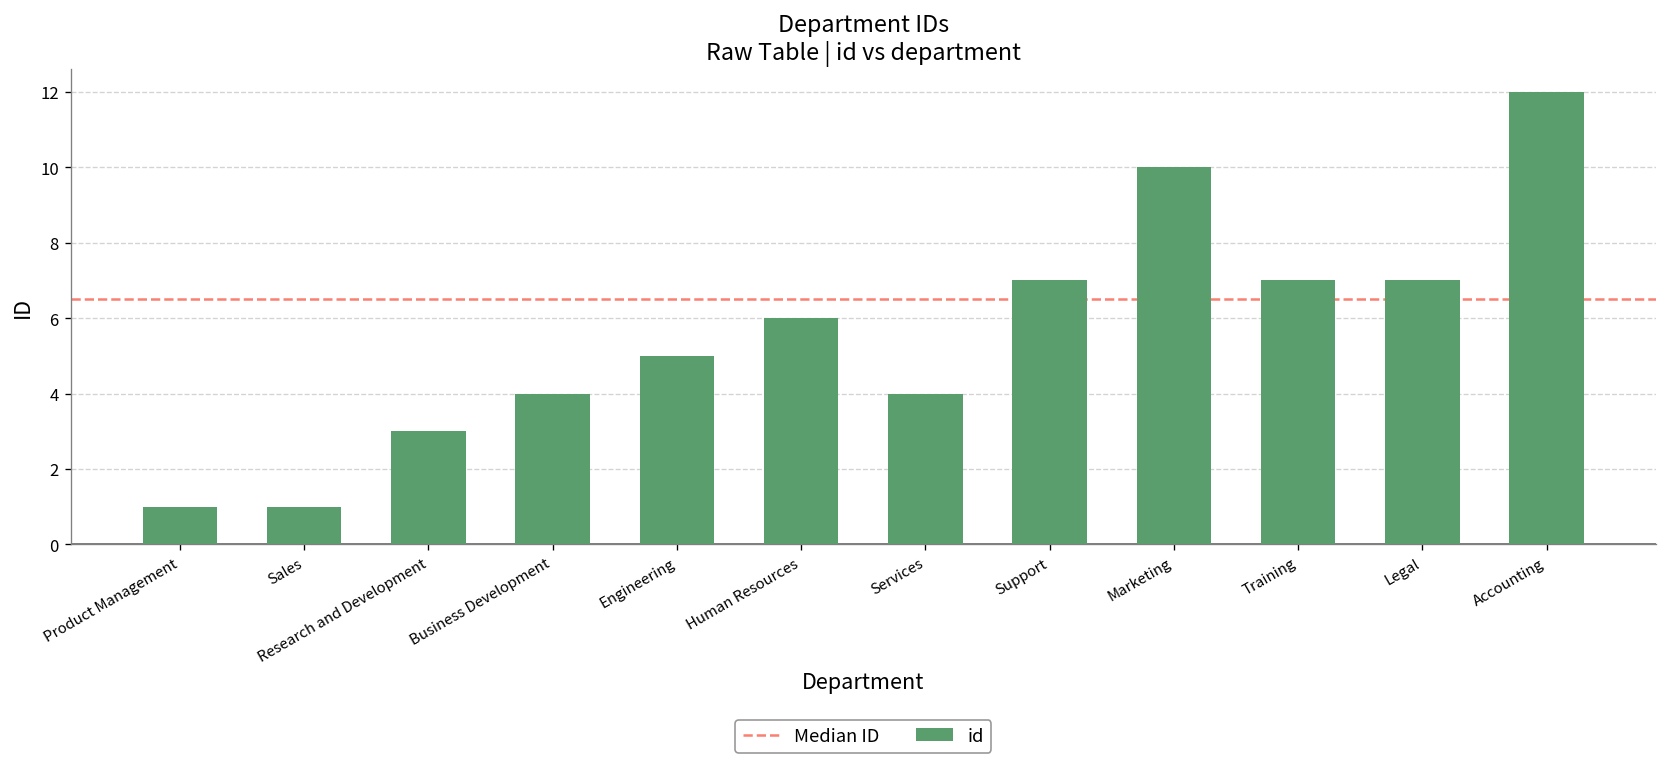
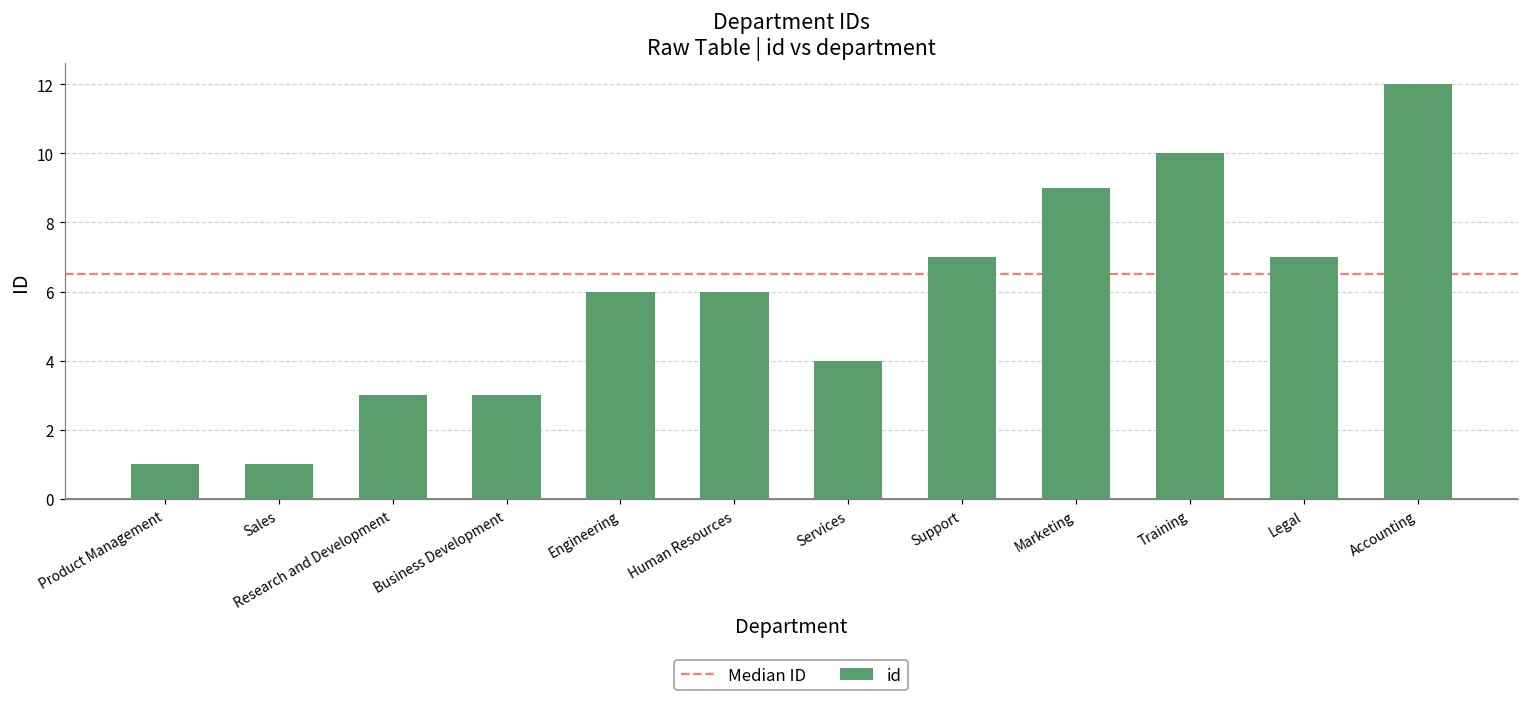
Business Development: 4 -> 3
Engineering: 5 -> 6
Marketing: 10 -> 9
Training: 7 -> 10
